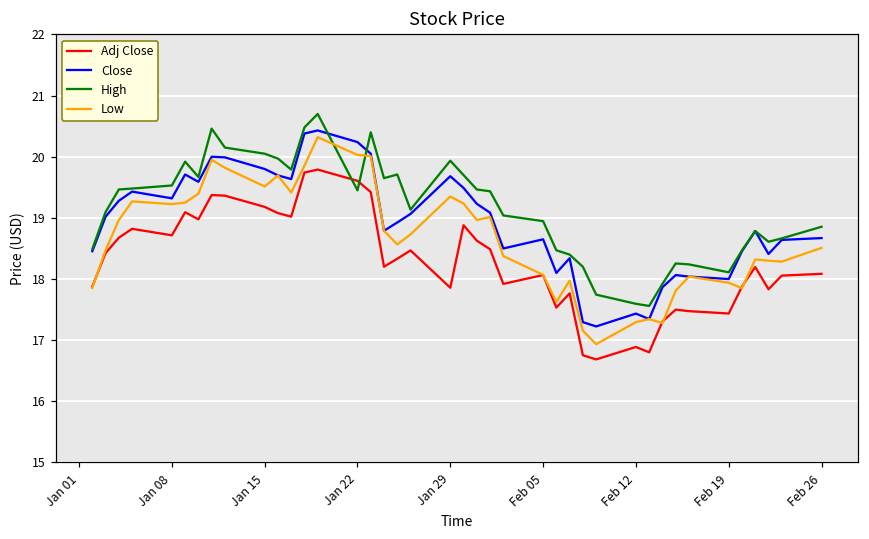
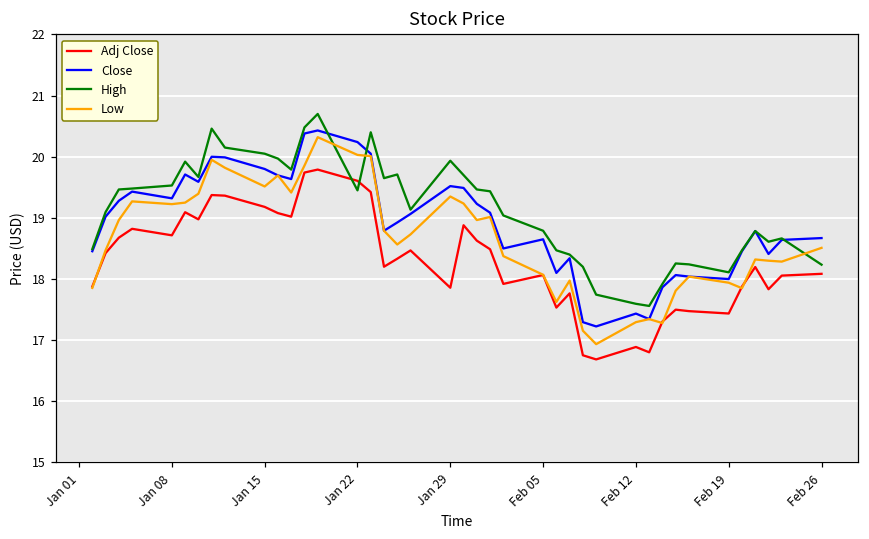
Close, Jan 29: 19.7 -> 19.5
High, Feb 05: 18.9 -> 18.8
High, Feb 26: 18.9 -> 18.2
